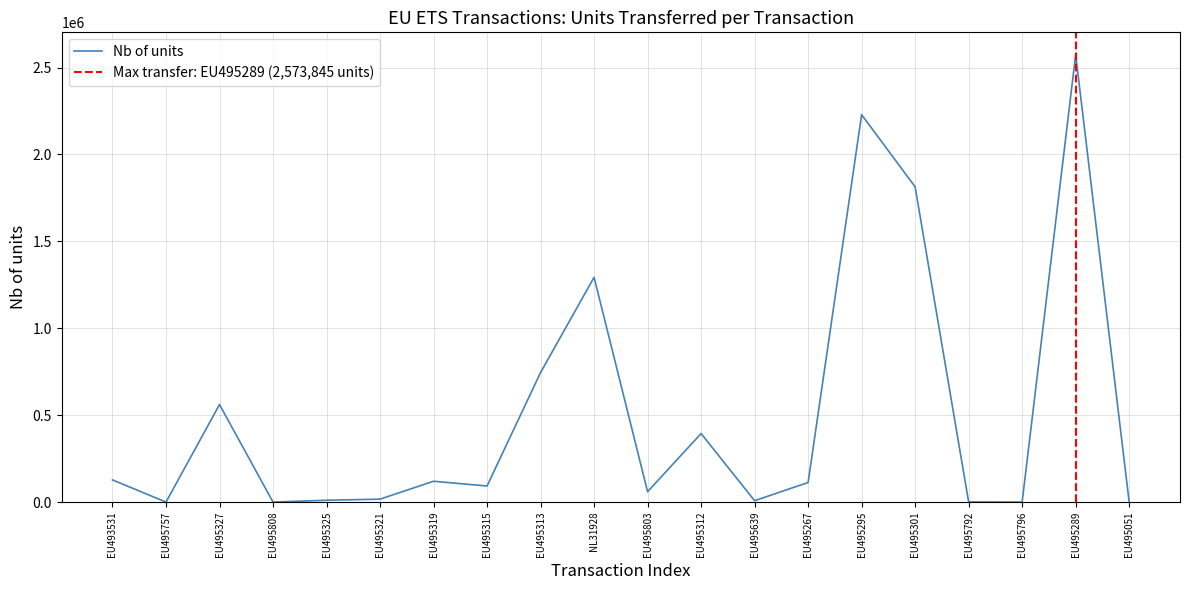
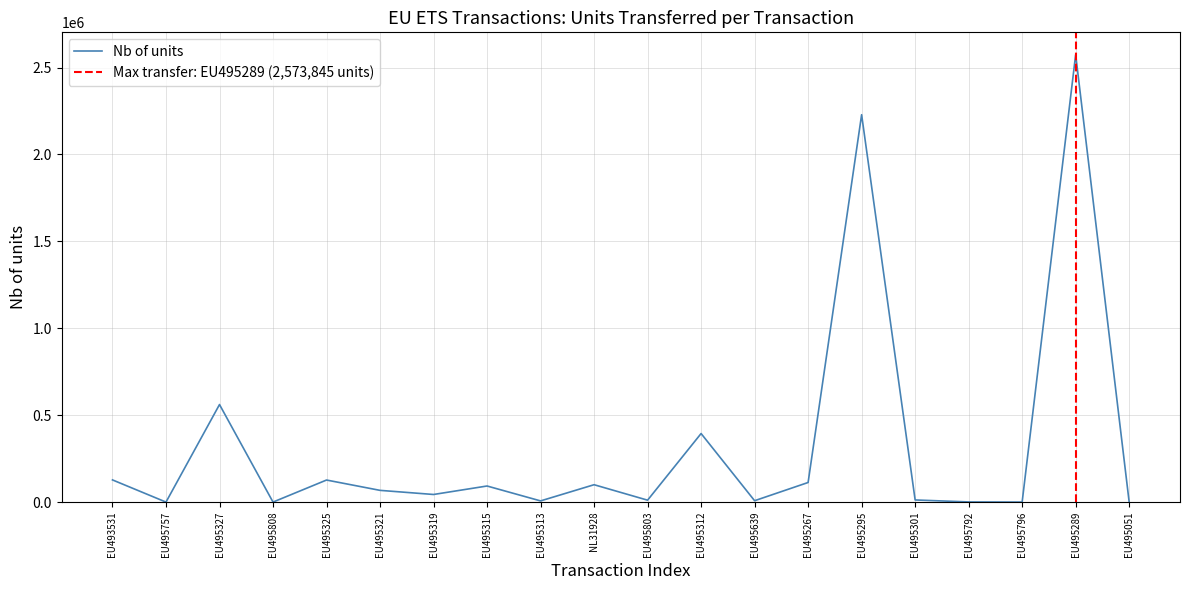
EU495325: 10000 -> 130000
EU495321: 20000 -> 70000
EU495319: 120000 -> 40000
EU495313: 750000 -> 10000
NL31928: 1290000 -> 100000
EU495803: 60000 -> 10000
EU495301: 1810000 -> 10000
